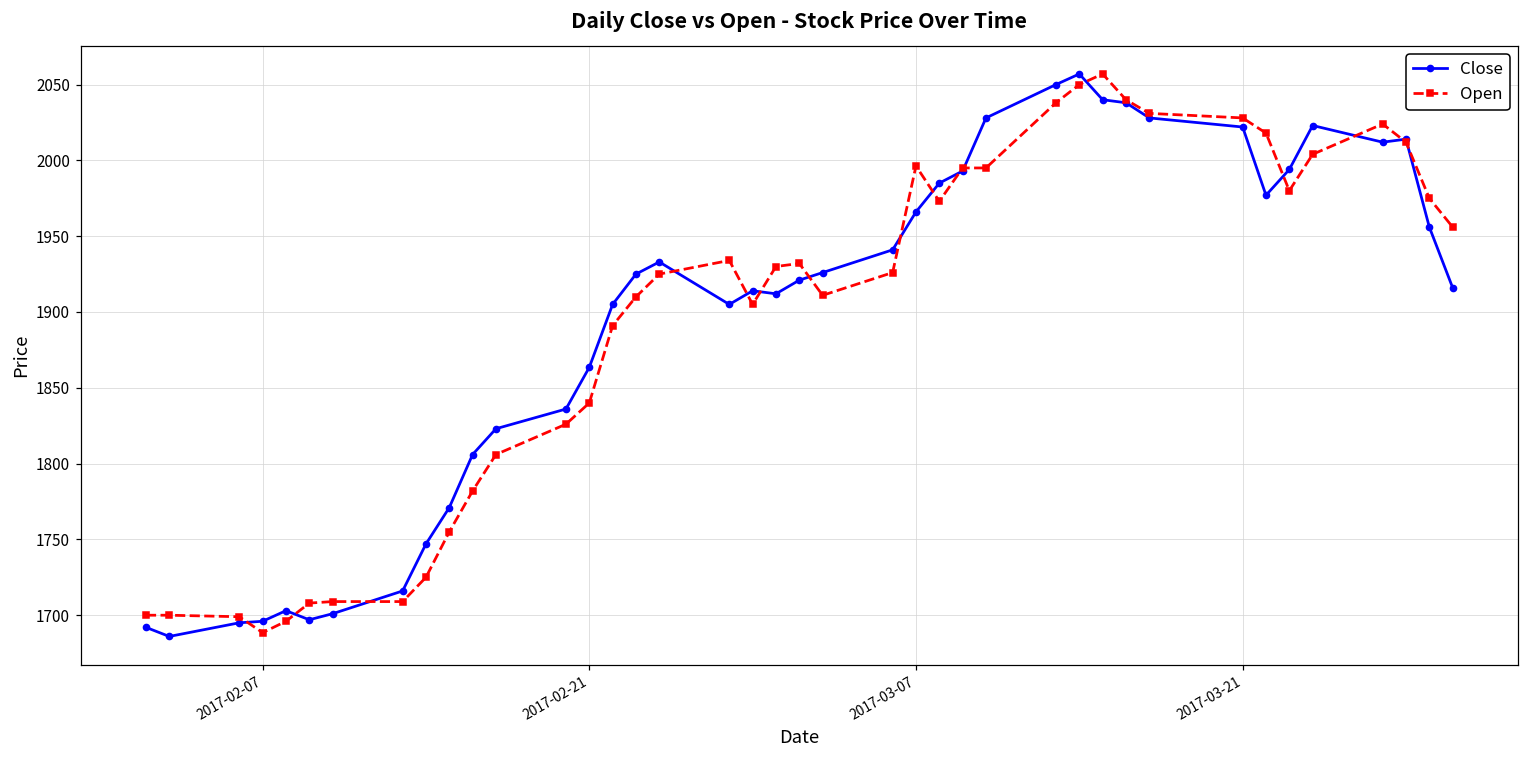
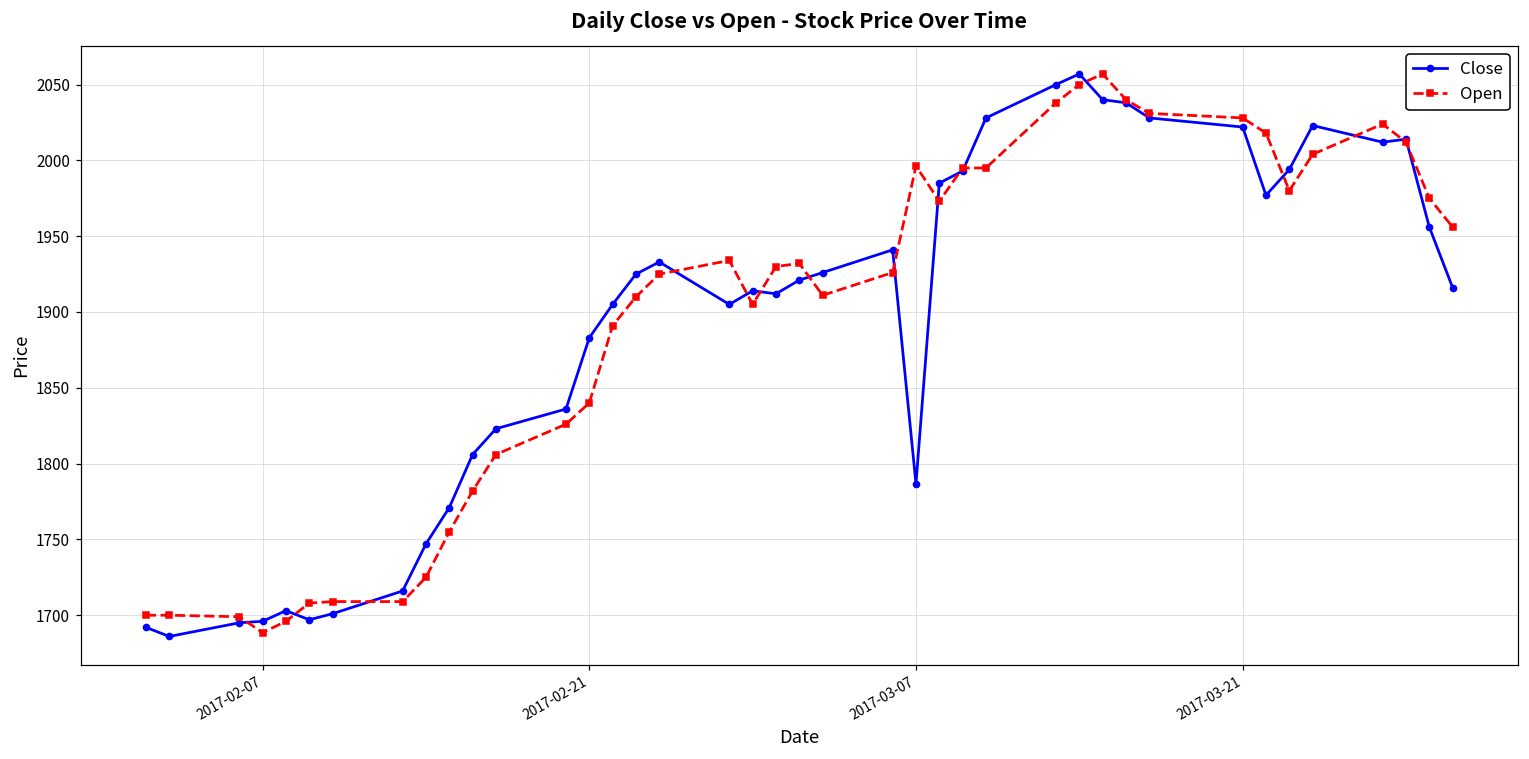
Close, 2017-02-21: 1864 -> 1883
Close, 2017-03-07: 1966 -> 1787
